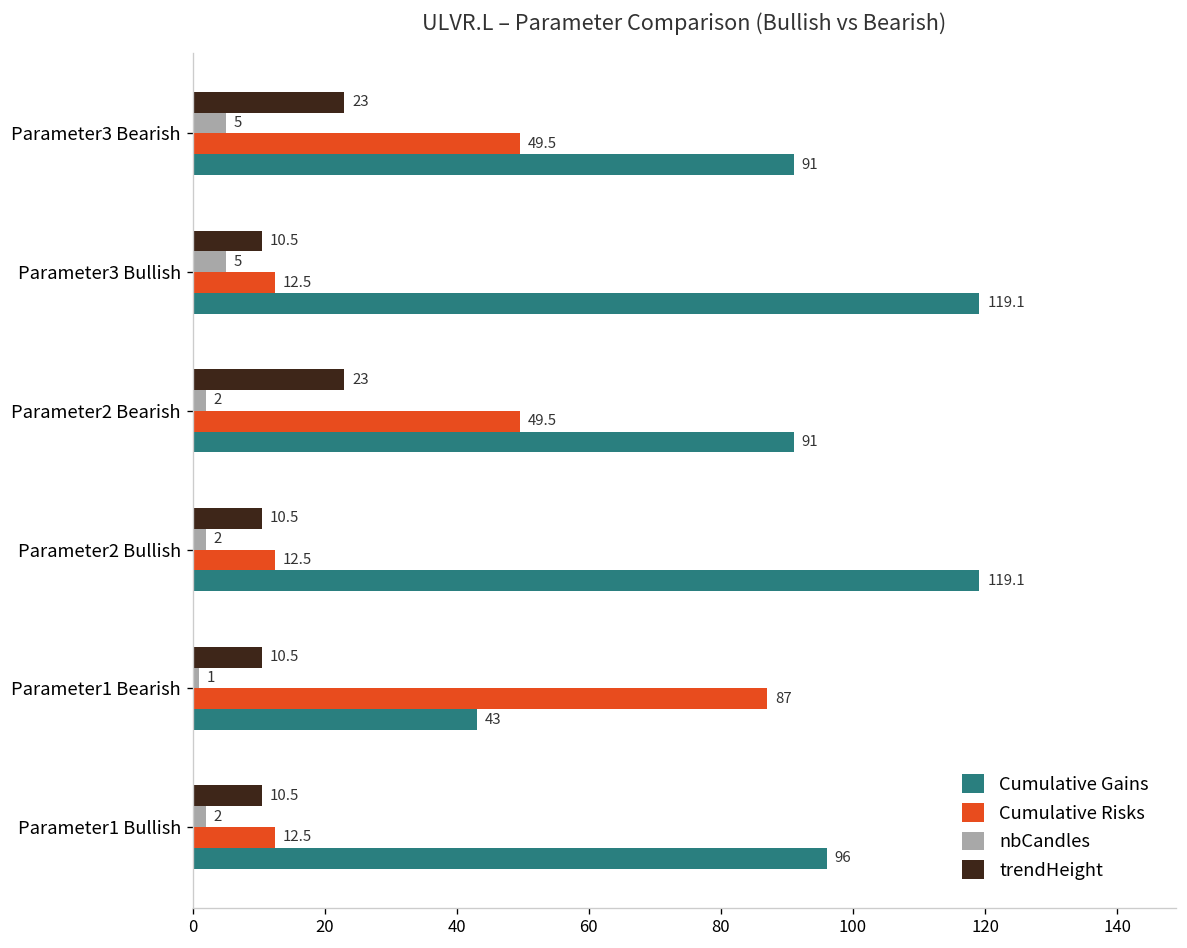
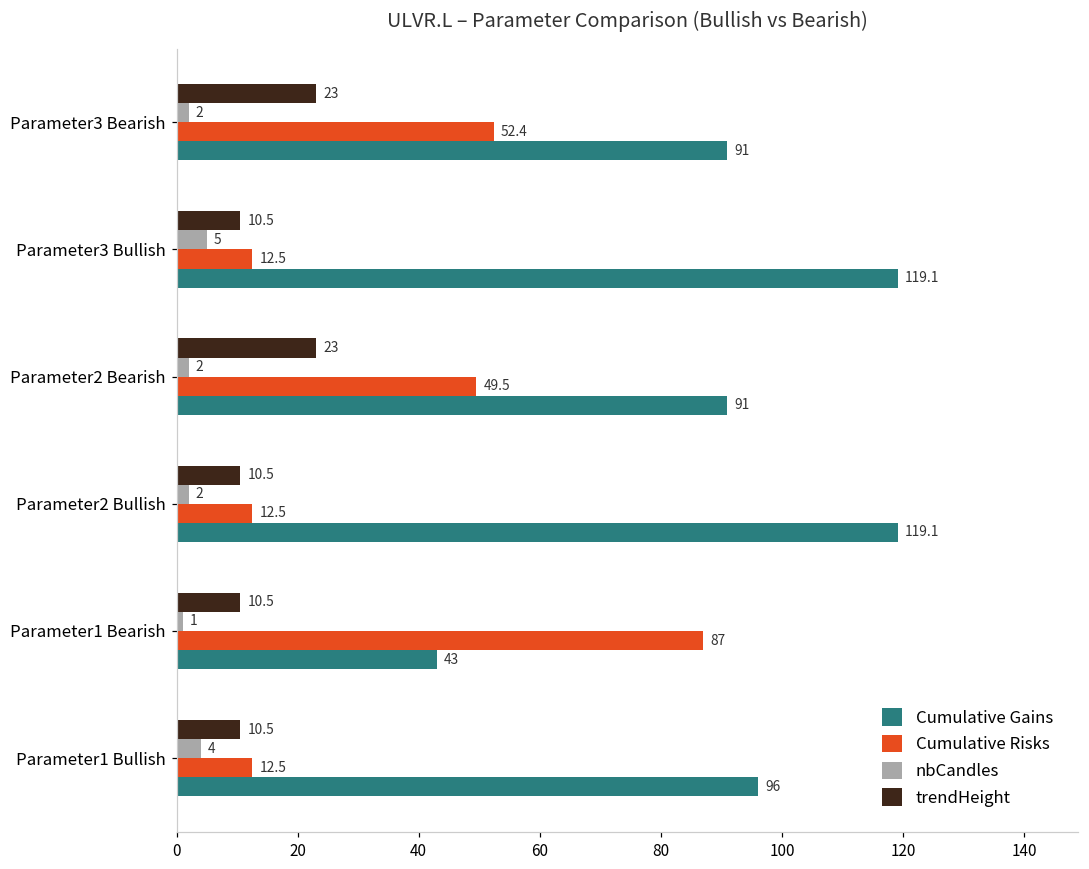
nbCandles, Parameter3 Bearish: 5 -> 2
Cumulative Risks, Parameter3 Bearish: 49.5 -> 52.4
nbCandles, Parameter1 Bullish: 2 -> 4
